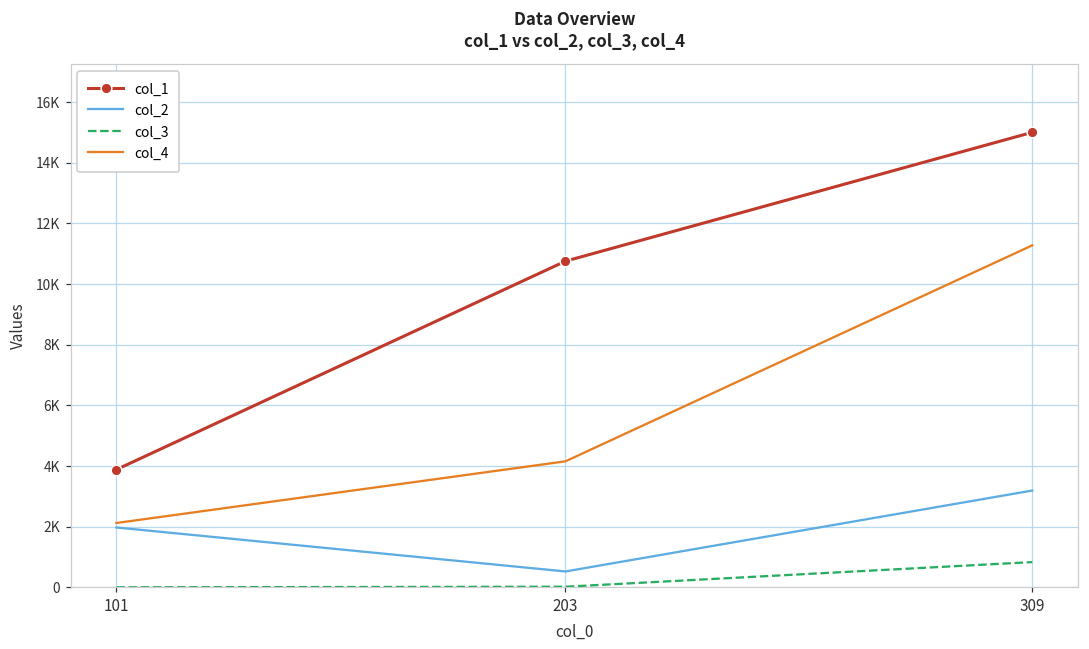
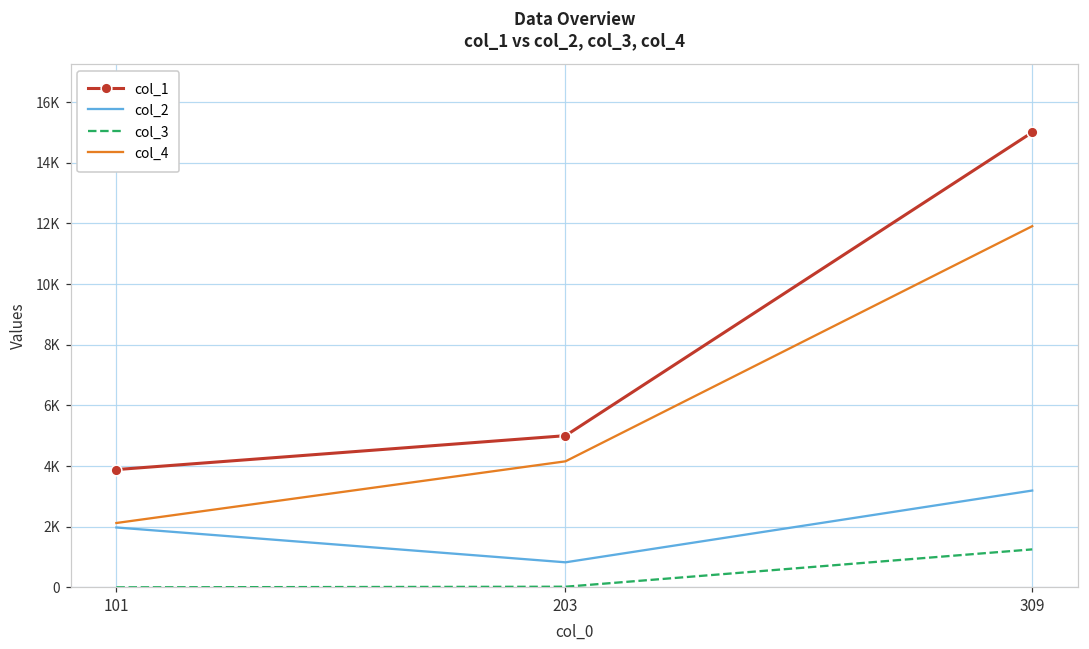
col_1, 203: 10800 -> 5000
col_2, 203: 500 -> 800
col_3, 309: 800 -> 1300
col_4, 309: 11300 -> 11900
